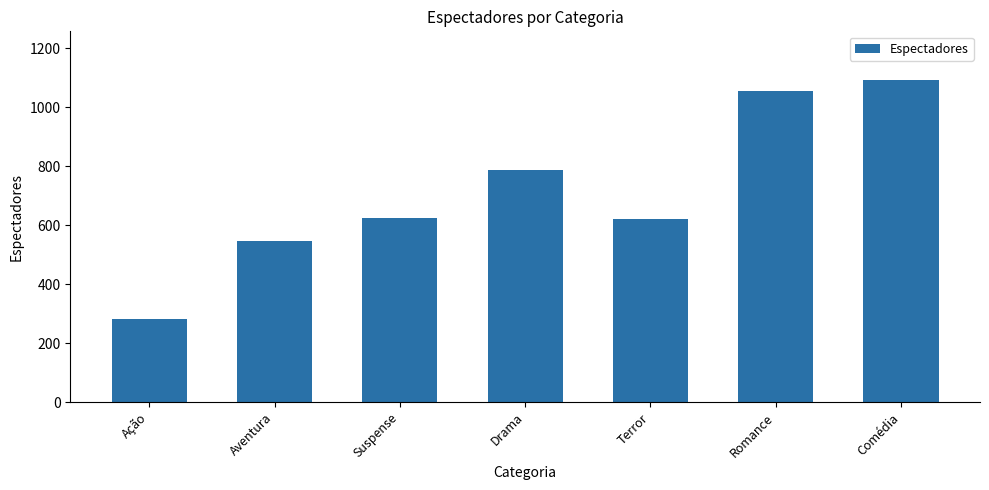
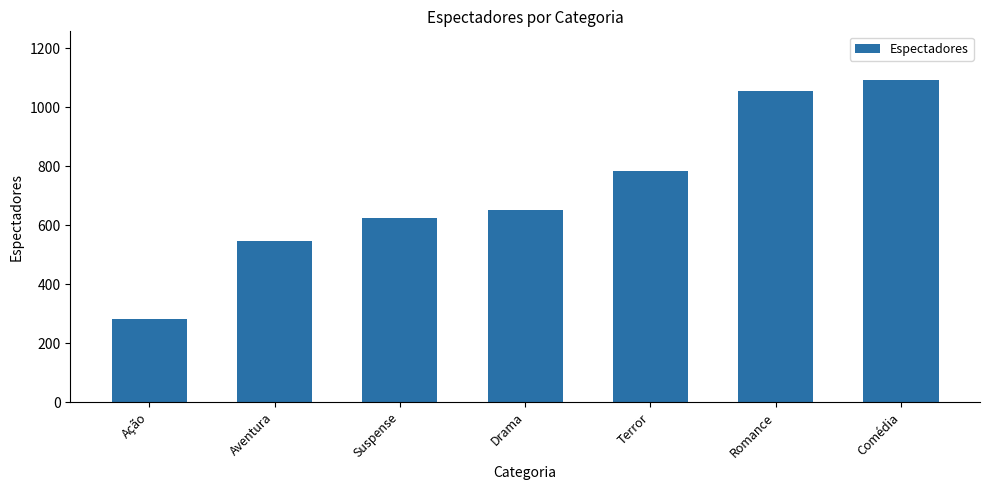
Drama: 790 -> 650
Terror: 620 -> 780
